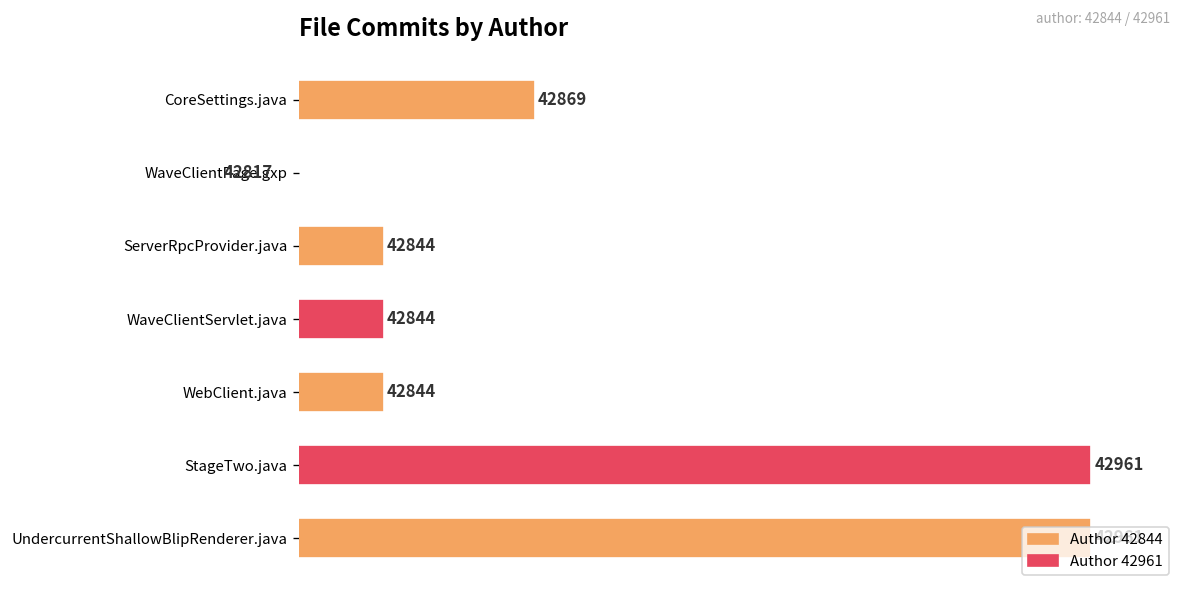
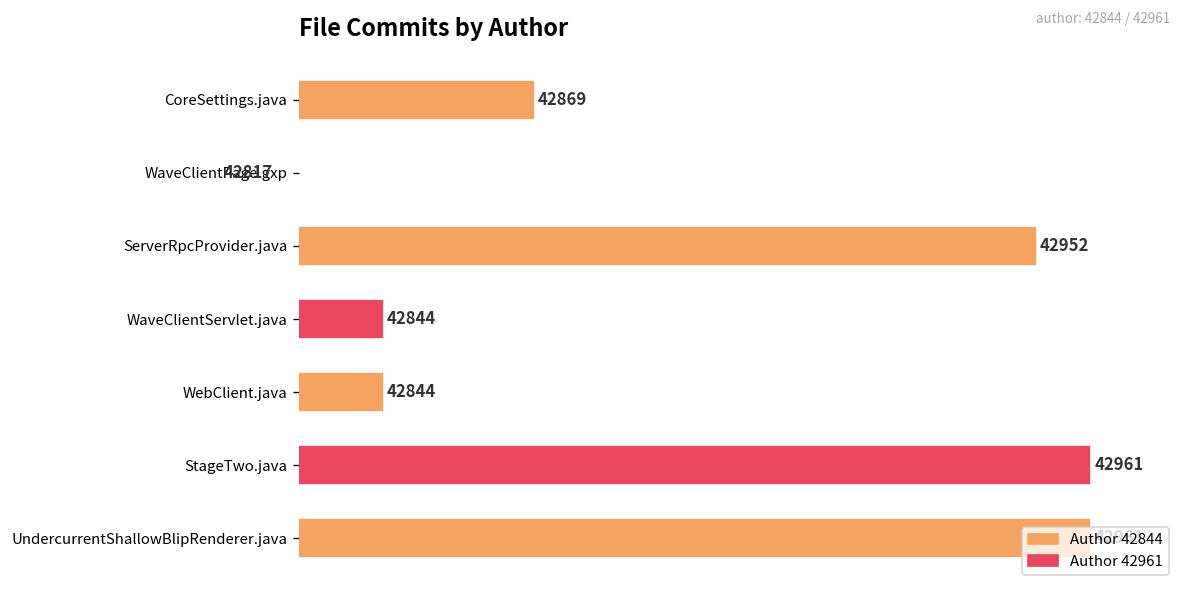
ServerRpcProvider.java: 42844 -> 42952
